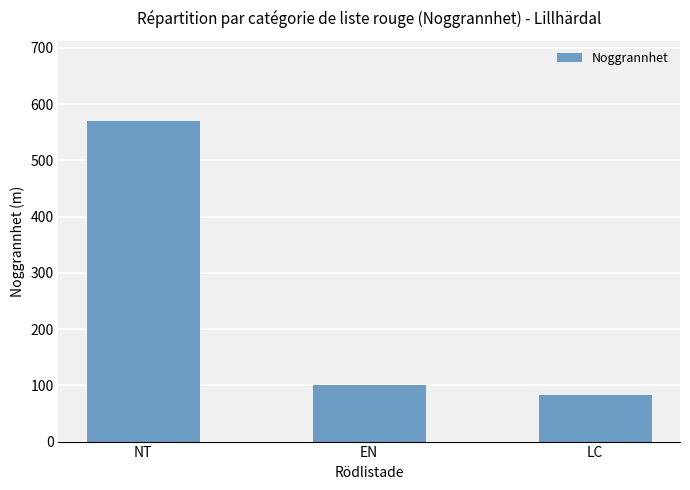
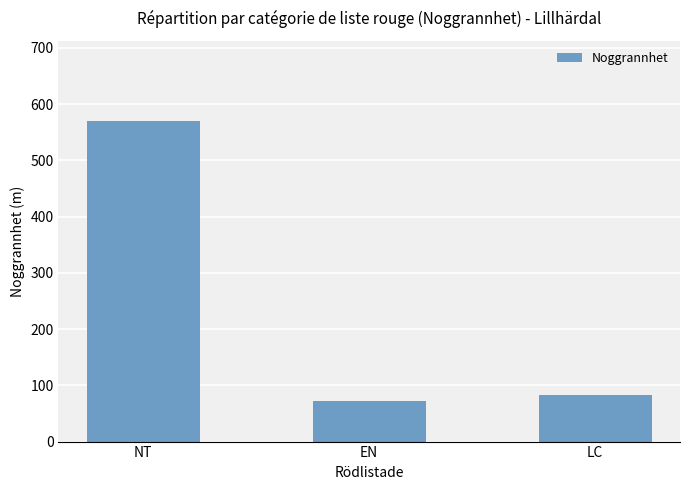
EN: 100 -> 70
